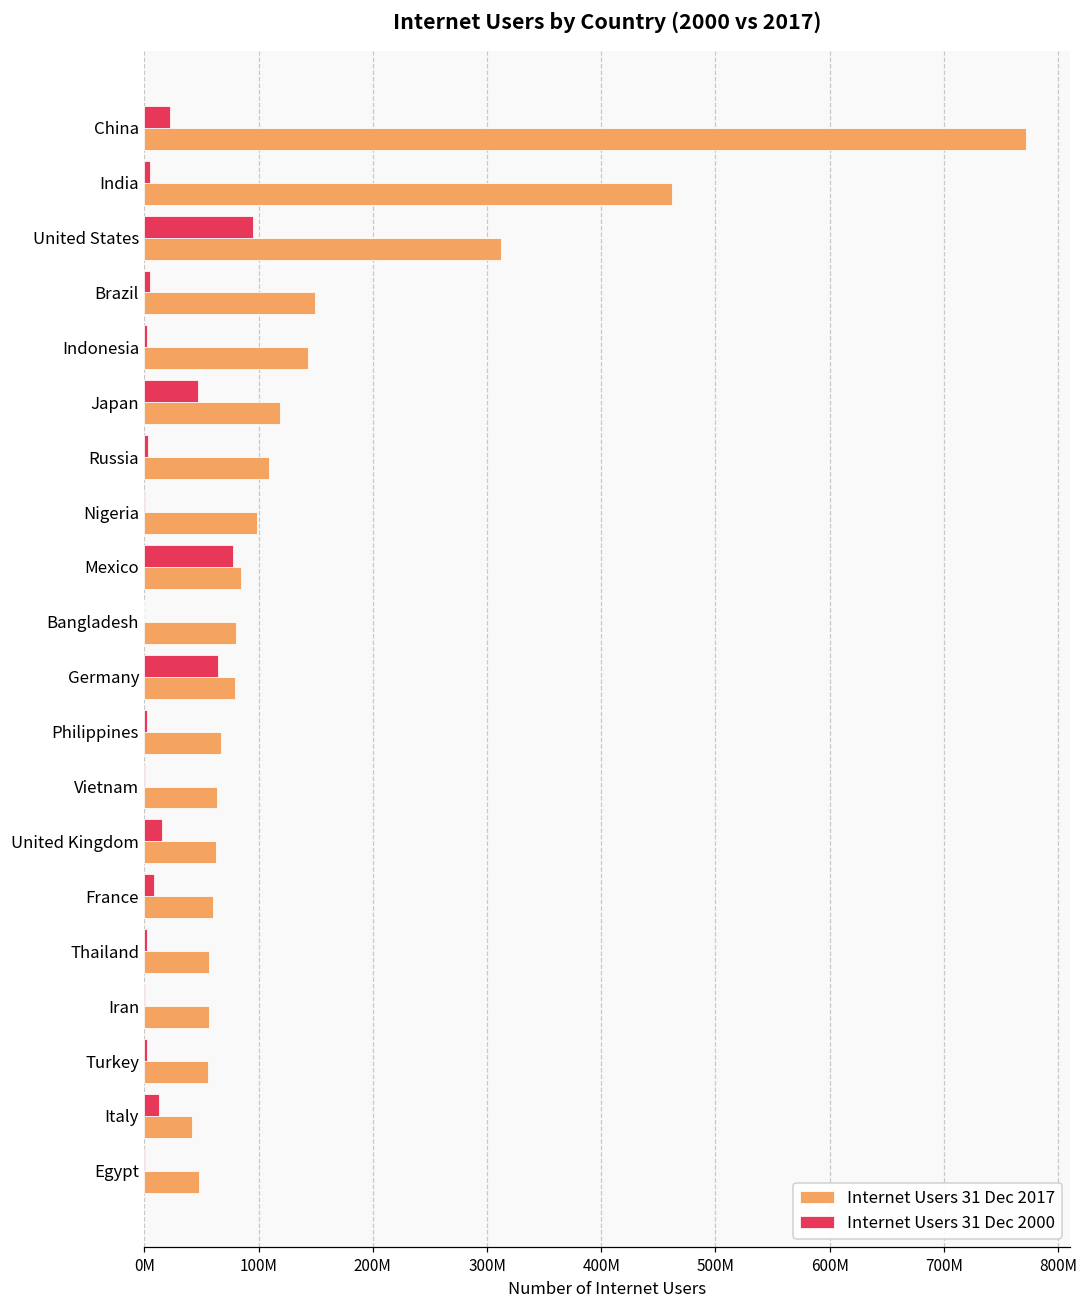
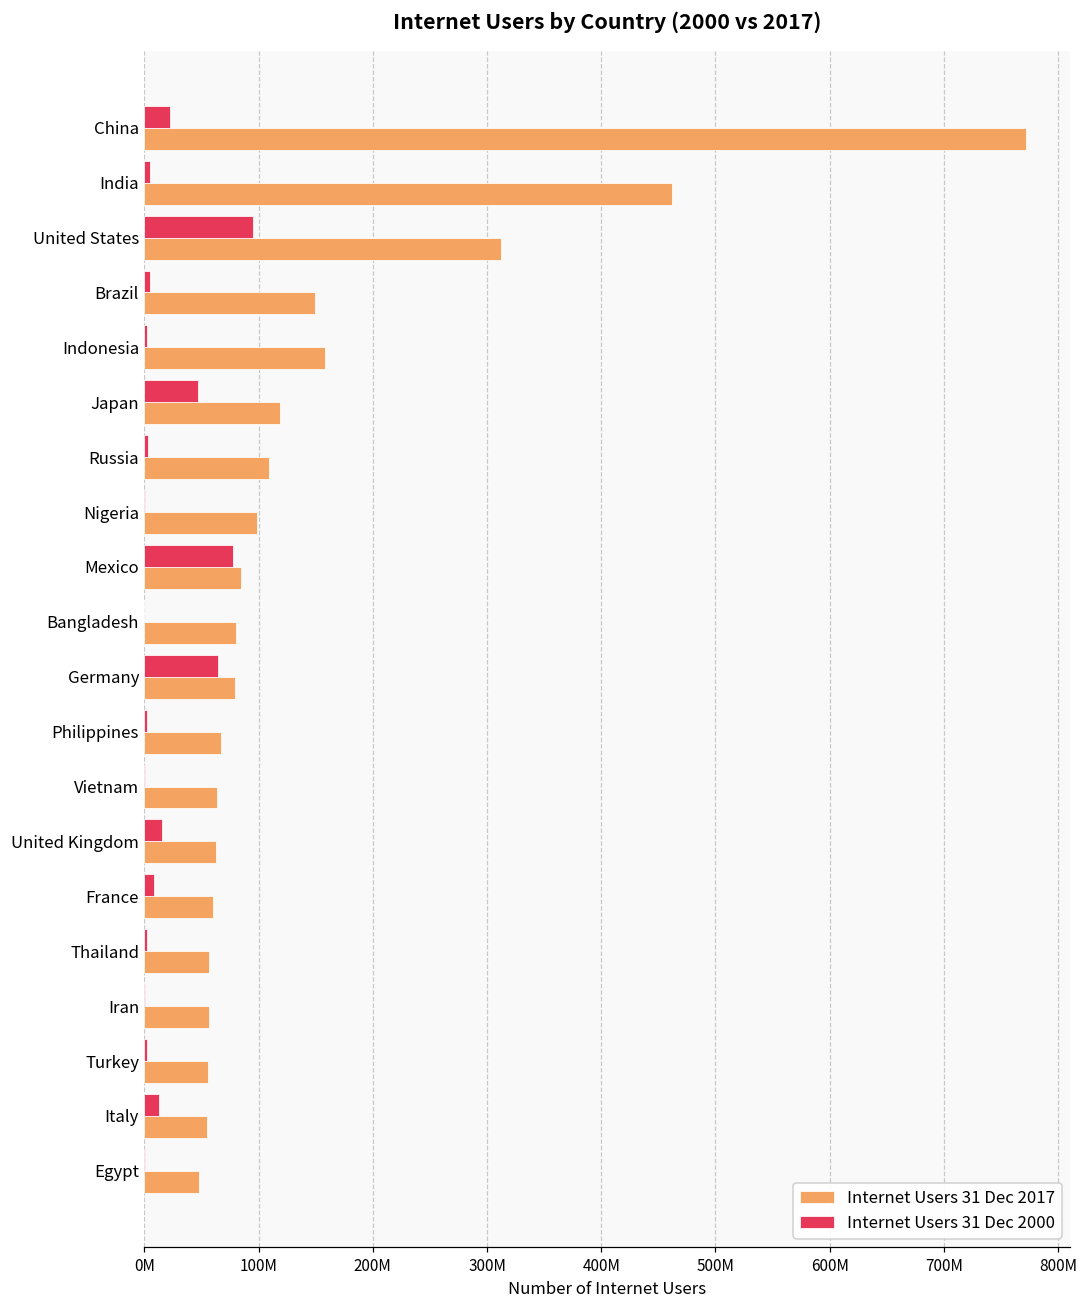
Internet Users 31 Dec 2017, Indonesia: 143000000 -> 158000000
Internet Users 31 Dec 2017, Italy: 42000000 -> 55000000
